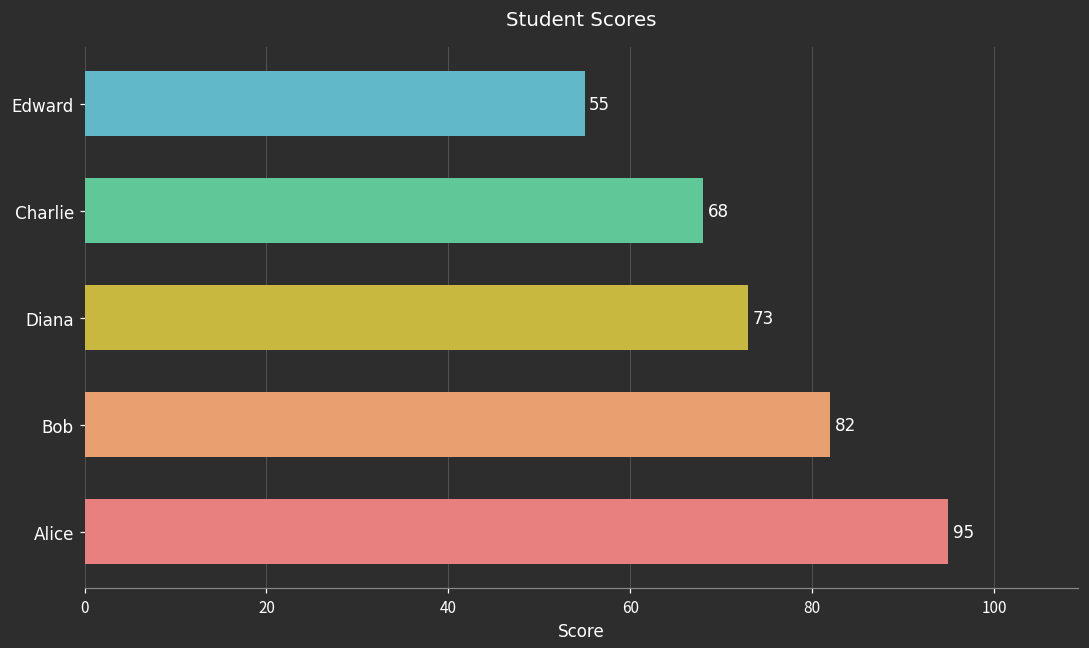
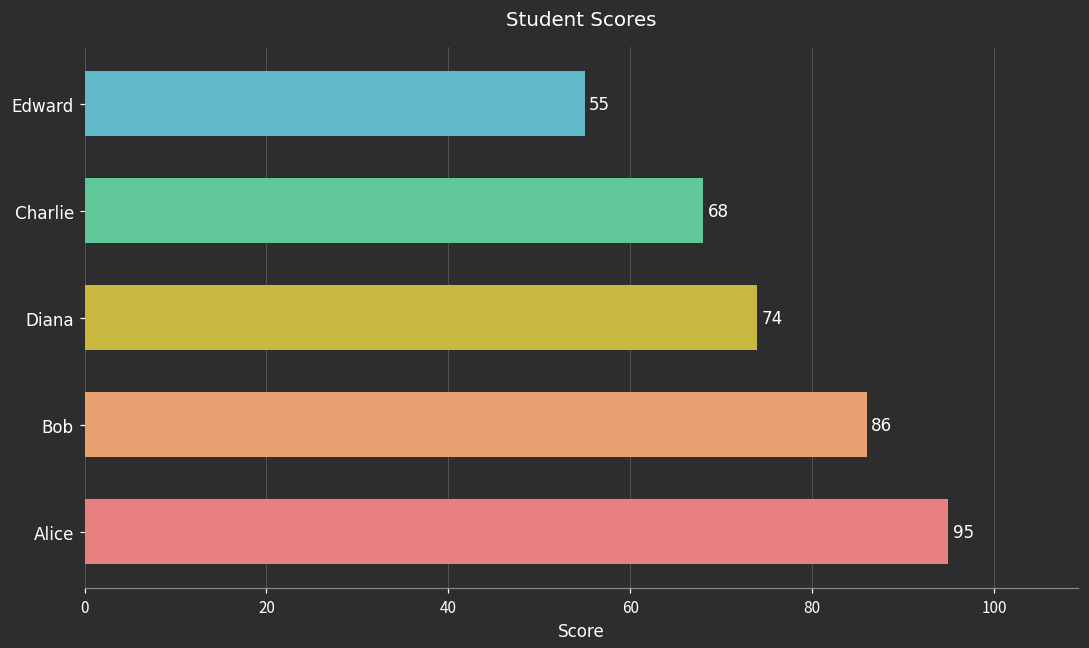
Diana: 73 -> 74
Bob: 82 -> 86
